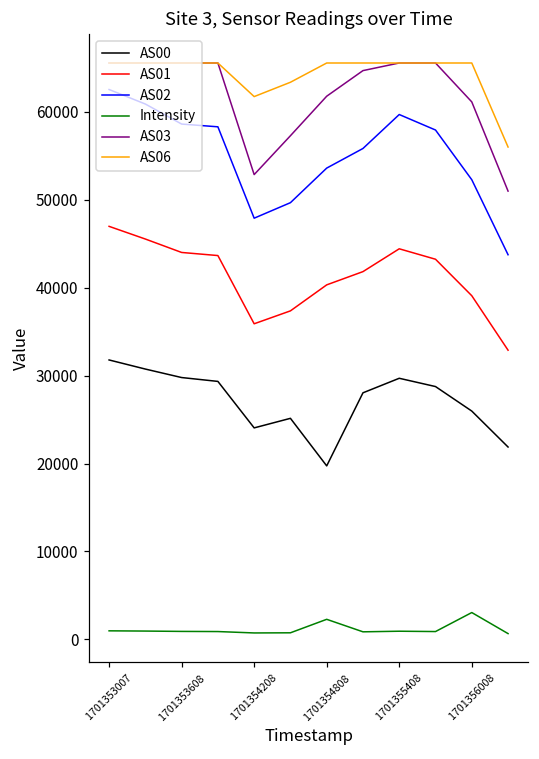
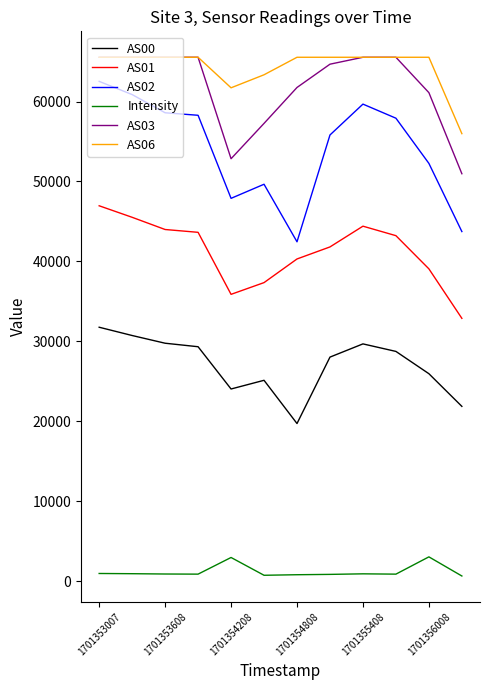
Intensity, 1701354208: 1000 -> 3000
AS02, 1701354808: 54000 -> 42000
Intensity, 1701354808: 2000 -> 1000
